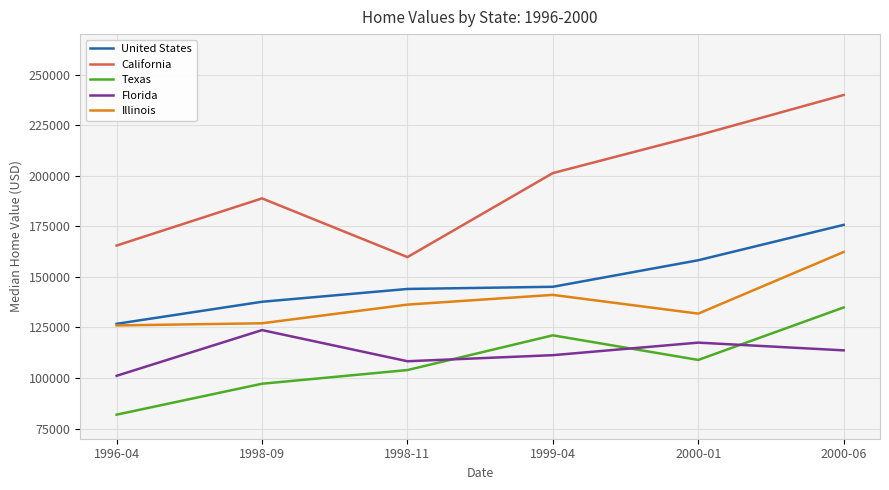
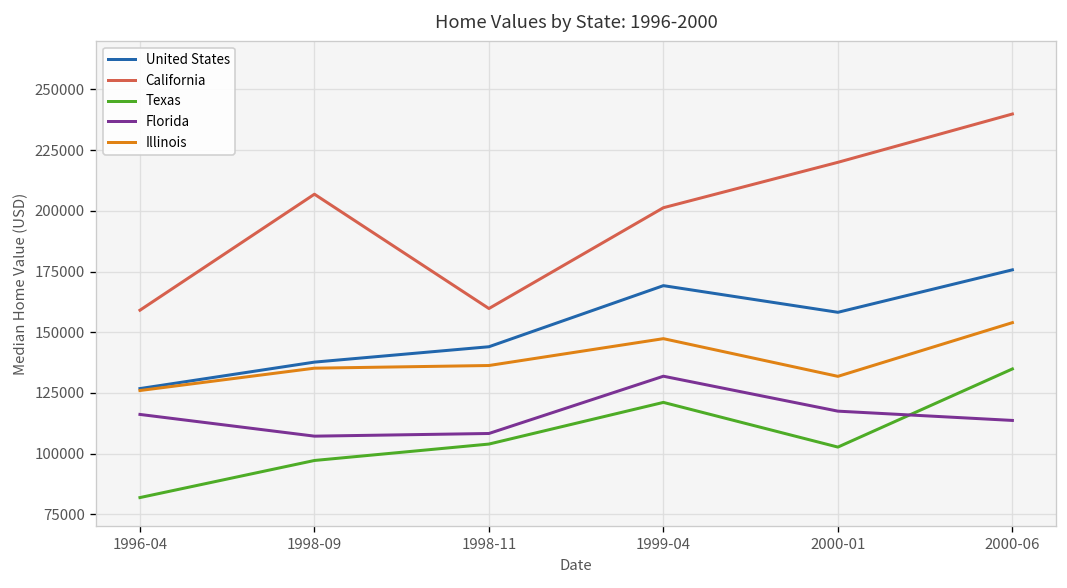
California, 1996-04: 166000 -> 159000
Florida, 1996-04: 101000 -> 116000
California, 1998-09: 189000 -> 207000
Florida, 1998-09: 124000 -> 107000
Illinois, 1998-09: 127000 -> 135000
United States, 1999-04: 145000 -> 169000
Florida, 1999-04: 111000 -> 132000
Illinois, 1999-04: 141000 -> 147000
Texas, 2000-01: 109000 -> 103000
Illinois, 2000-06: 162000 -> 154000
